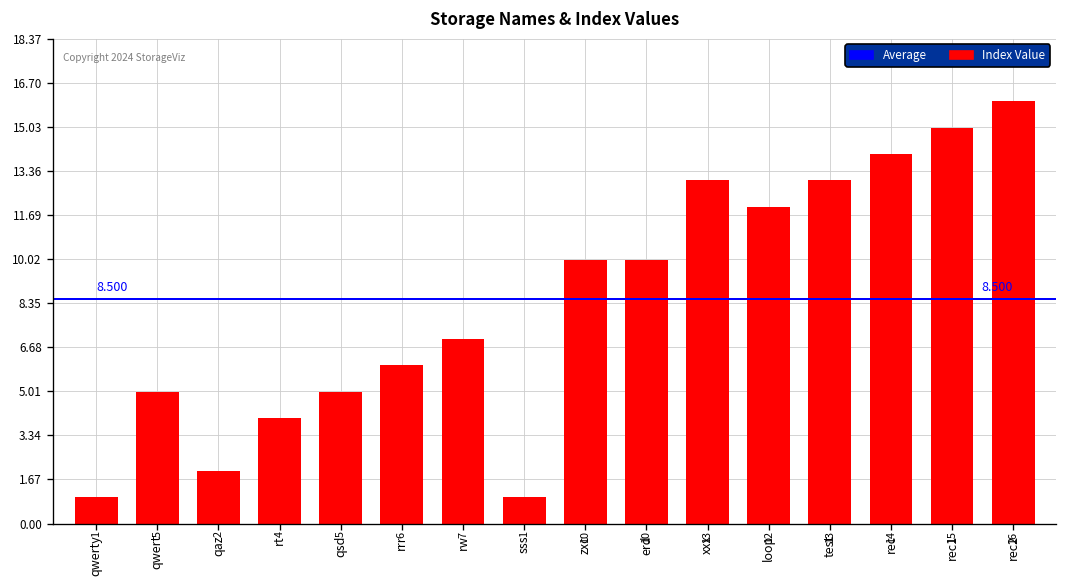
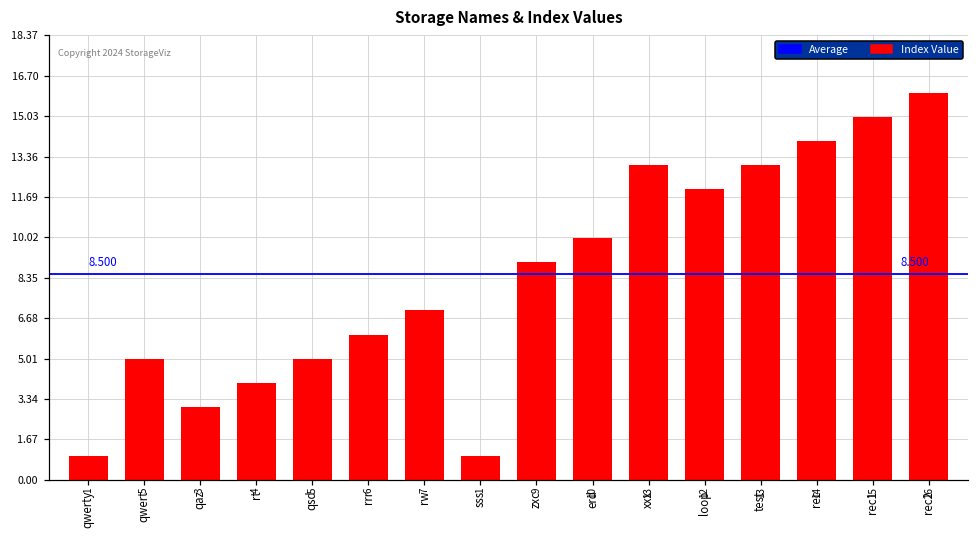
qaz: 2 -> 3
zxc: 10 -> 9
